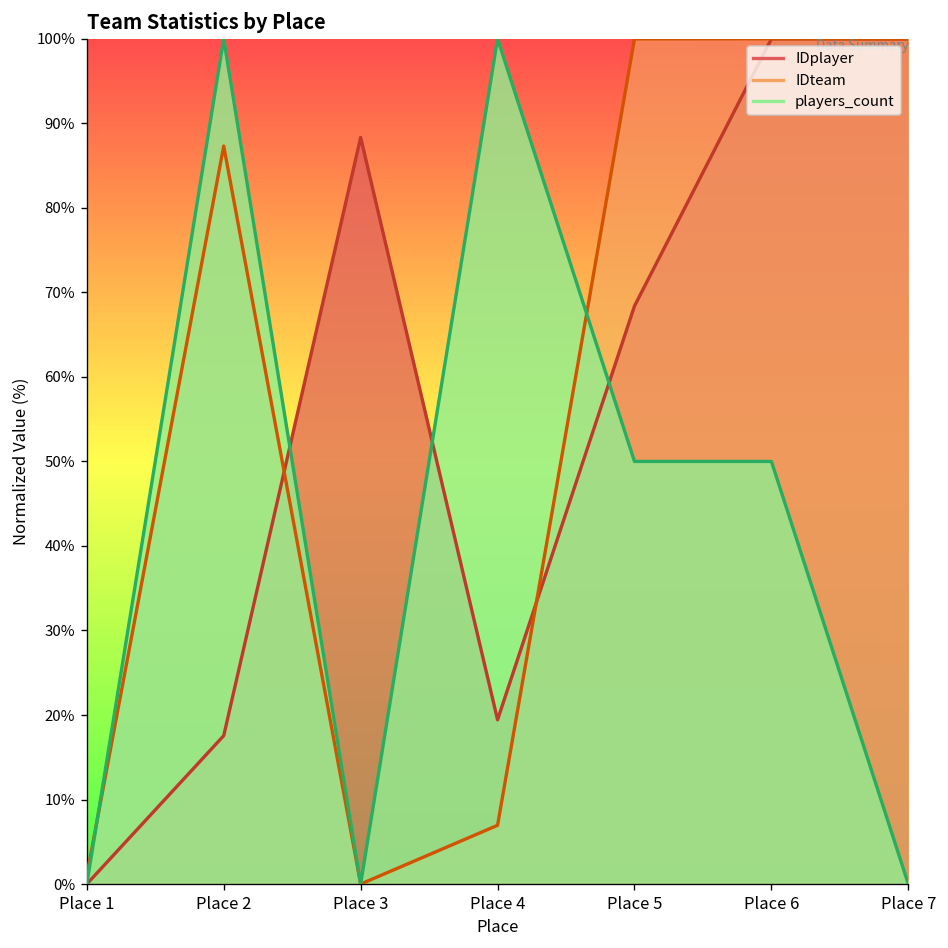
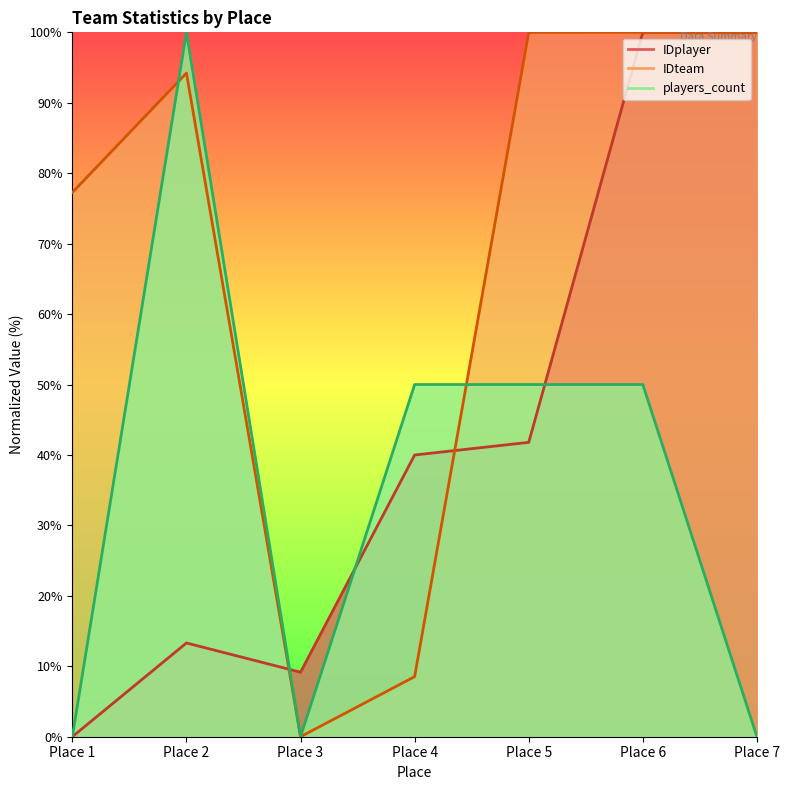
IDteam, Place 1: 1% -> 77%
IDplayer, Place 2: 18% -> 13%
IDteam, Place 2: 87% -> 94%
IDplayer, Place 3: 88% -> 9%
IDplayer, Place 4: 19% -> 40%
IDteam, Place 4: 7% -> 9%
players_count, Place 4: 100% -> 50%
IDplayer, Place 5: 68% -> 42%
